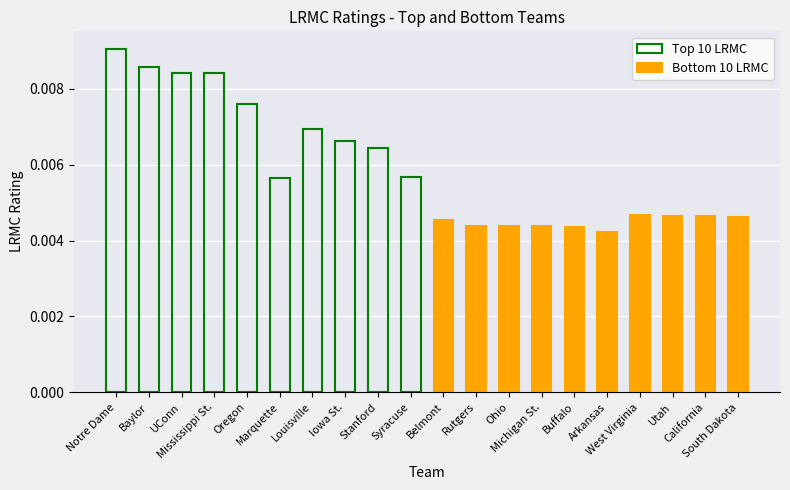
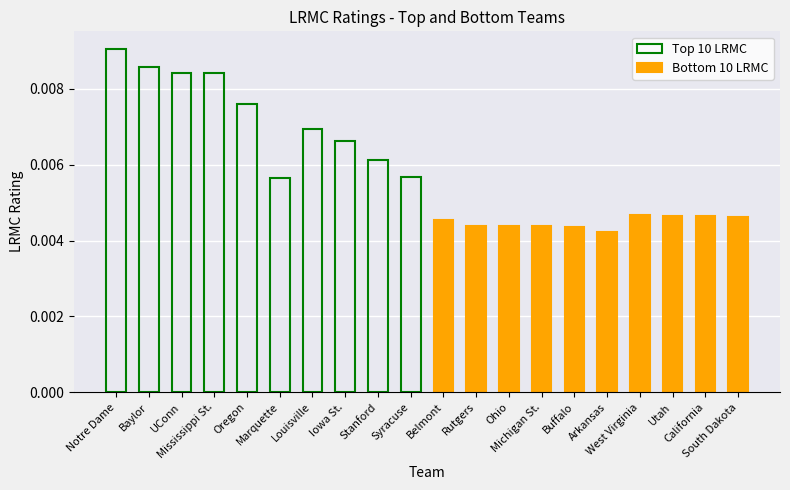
Top 10 LRMC, Stanford: 0.0065 -> 0.0061
